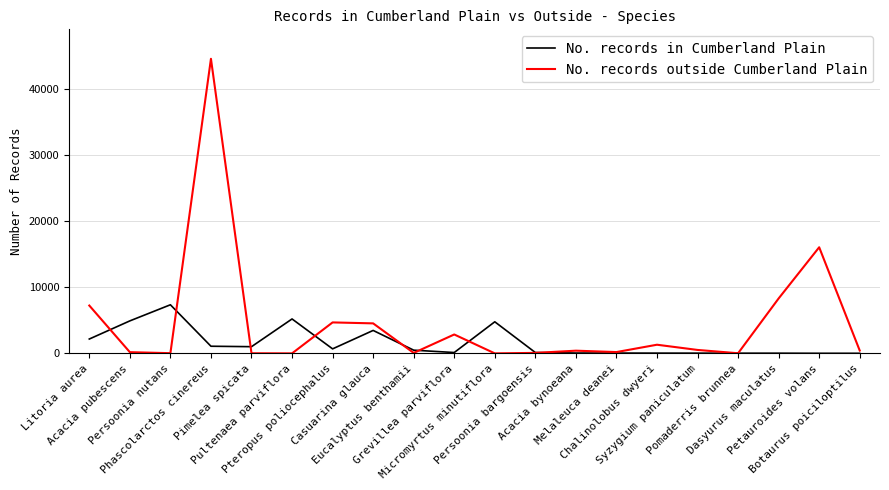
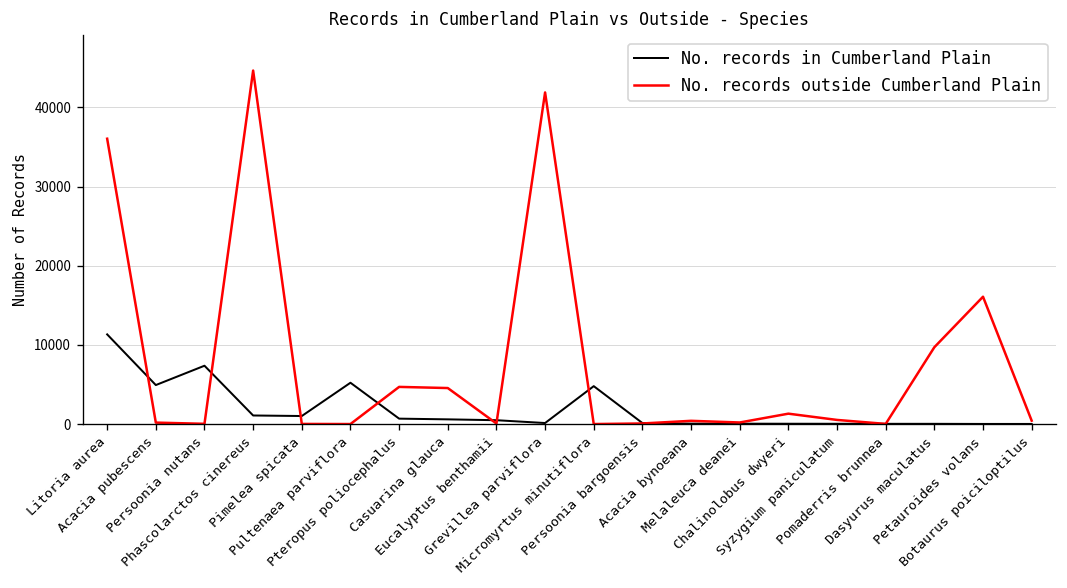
No. records in Cumberland Plain, Litoria aurea: 2000 -> 11000
No. records outside Cumberland Plain, Litoria aurea: 7000 -> 36000
No. records in Cumberland Plain, Casuarina glauca: 3000 -> 1000
No. records outside Cumberland Plain, Grevillea parviflora: 3000 -> 42000
No. records outside Cumberland Plain, Dasyurus maculatus: 8000 -> 10000
